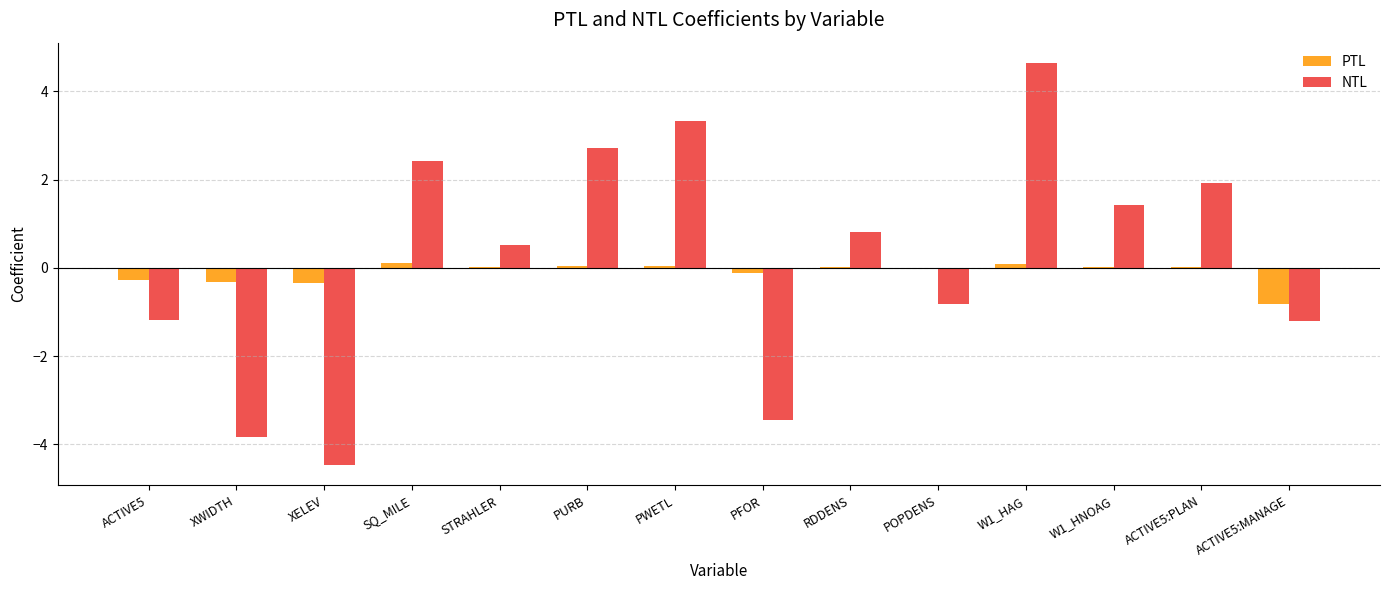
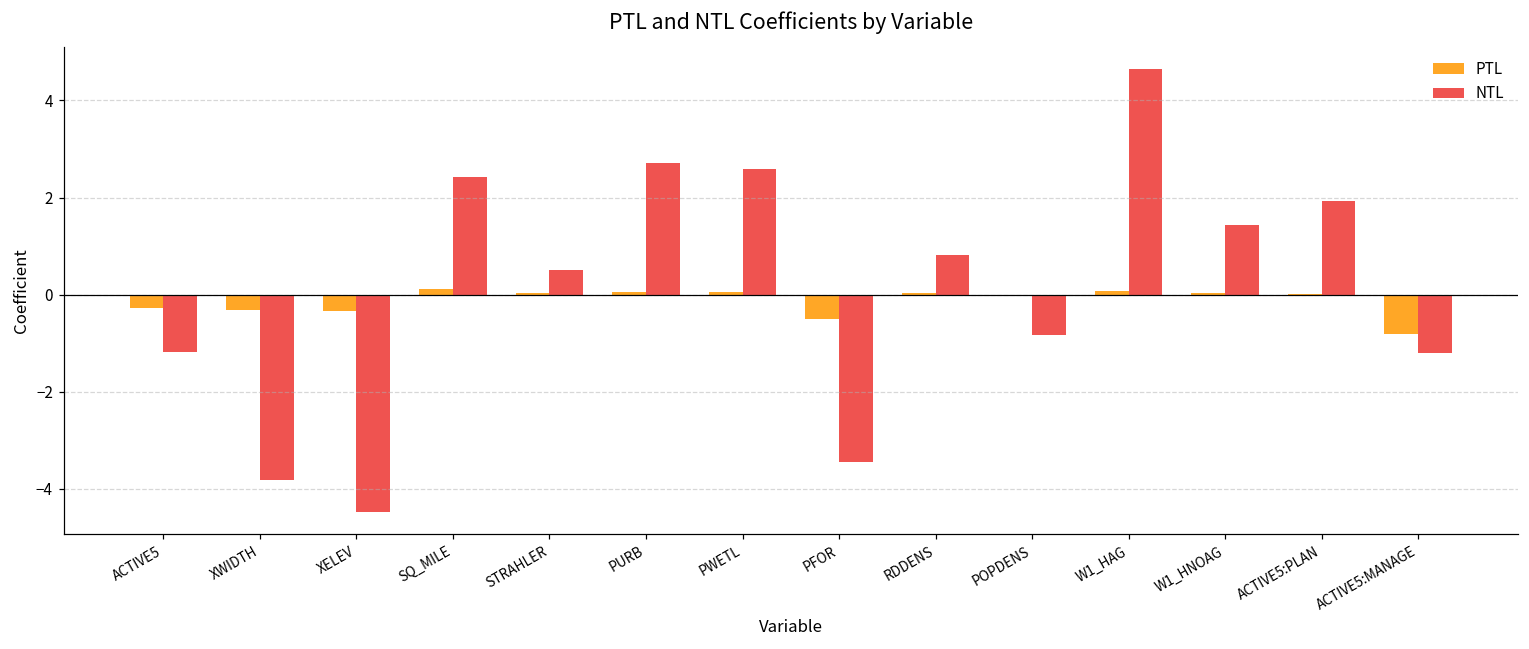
NTL, PWETL: 3.3 -> 2.6
PTL, PFOR: -0.1 -> -0.5
